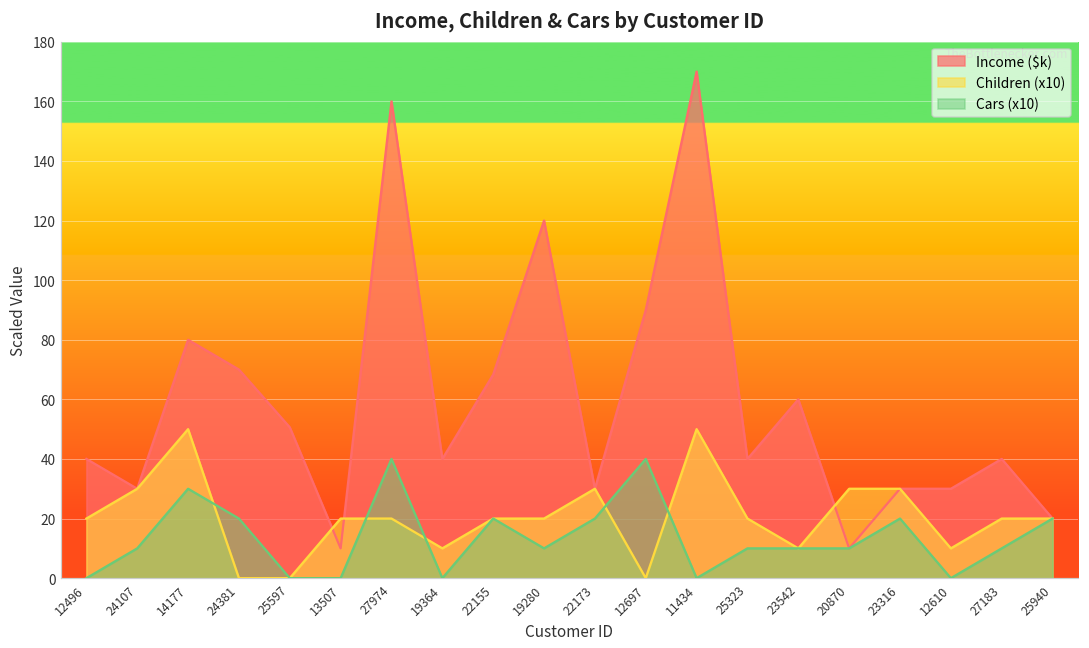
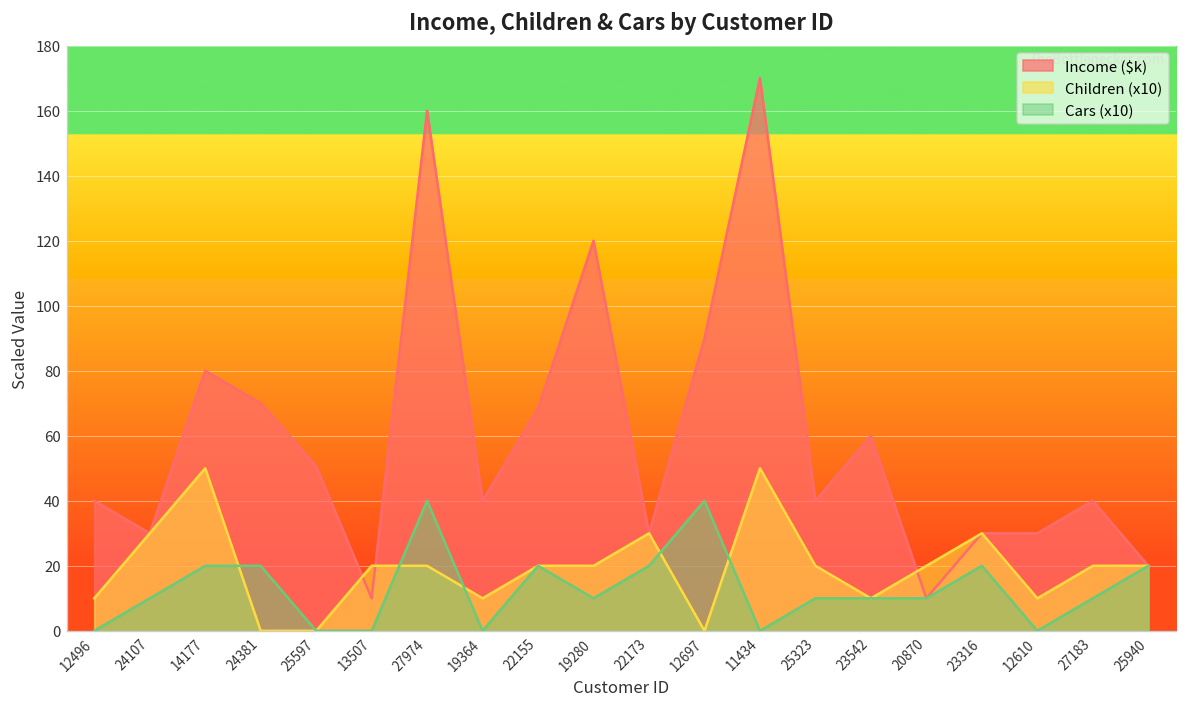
Children (x10), 12496: 20 -> 10
Cars (x10), 14177: 30 -> 20
Children (x10), 20870: 30 -> 20
